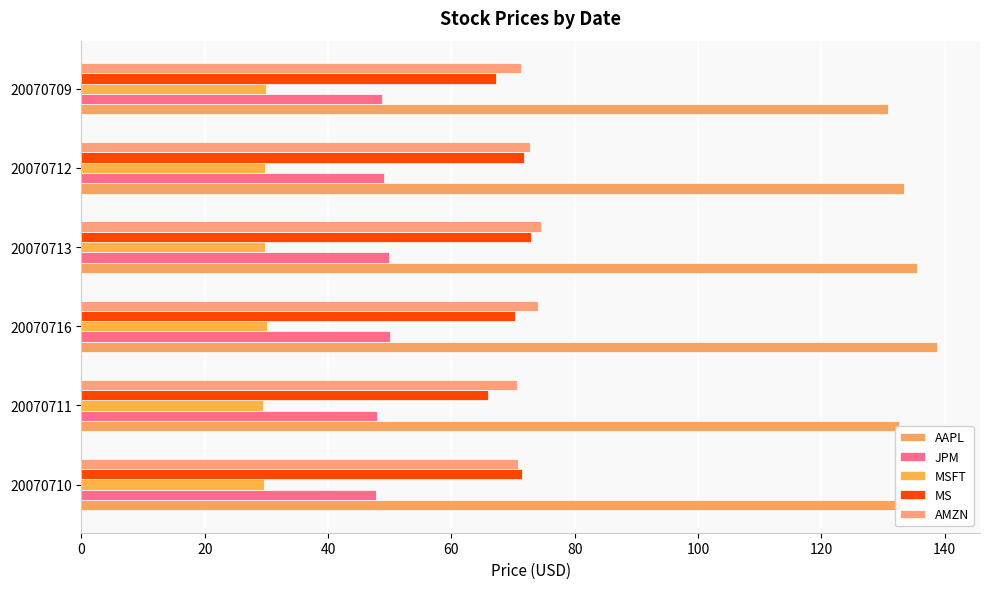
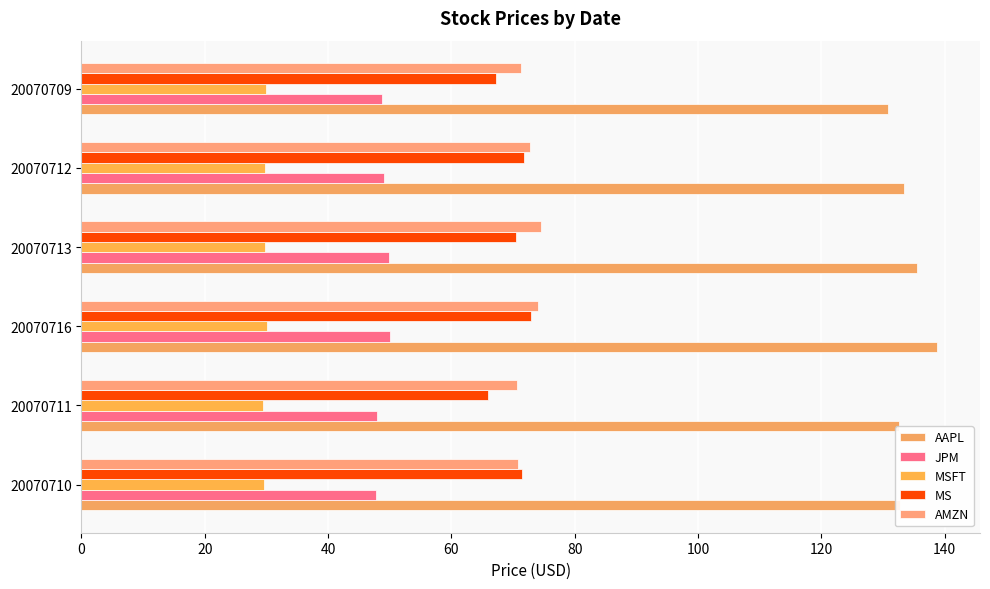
MS, 20070713: 73 -> 70
MS, 20070716: 70 -> 73
